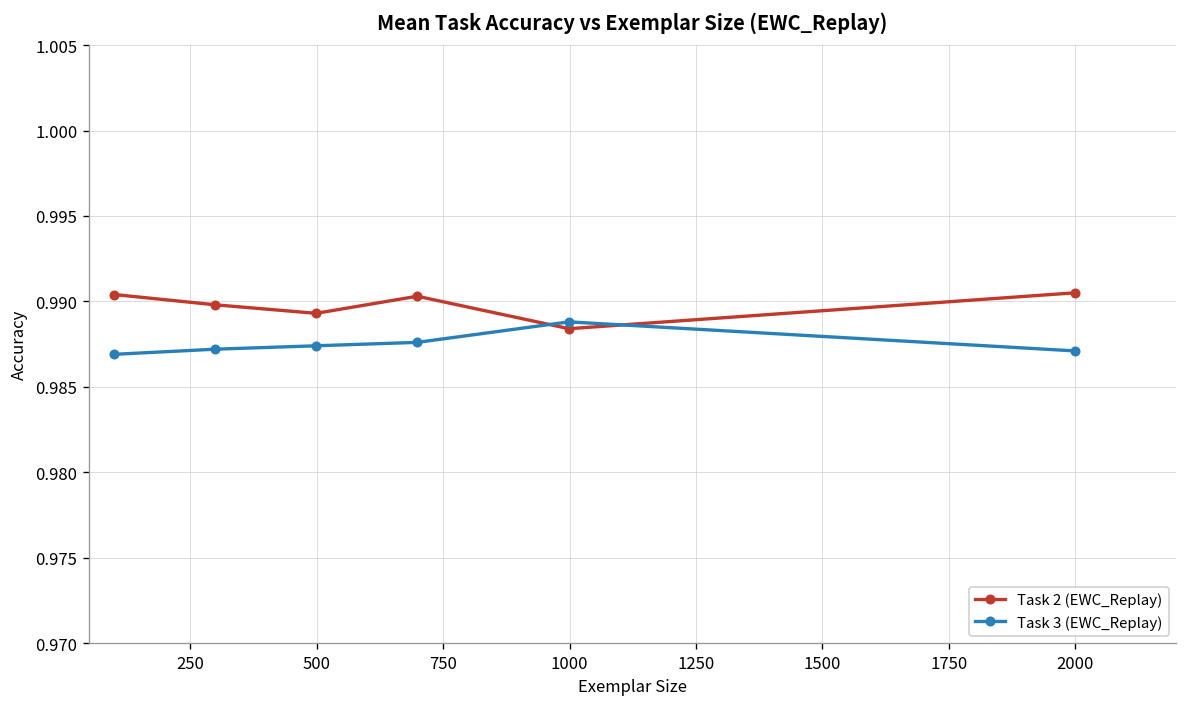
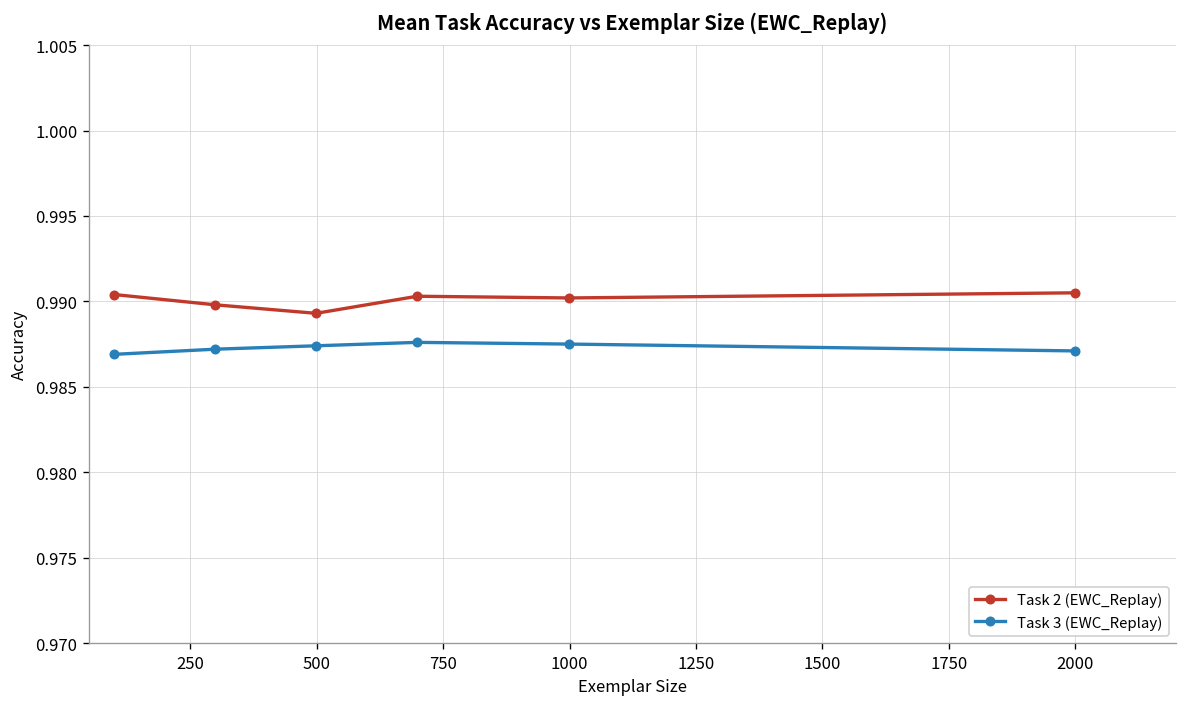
Task 2 (EWC_Replay), 1000: 0.9884 -> 0.9902
Task 3 (EWC_Replay), 1000: 0.9888 -> 0.9875
